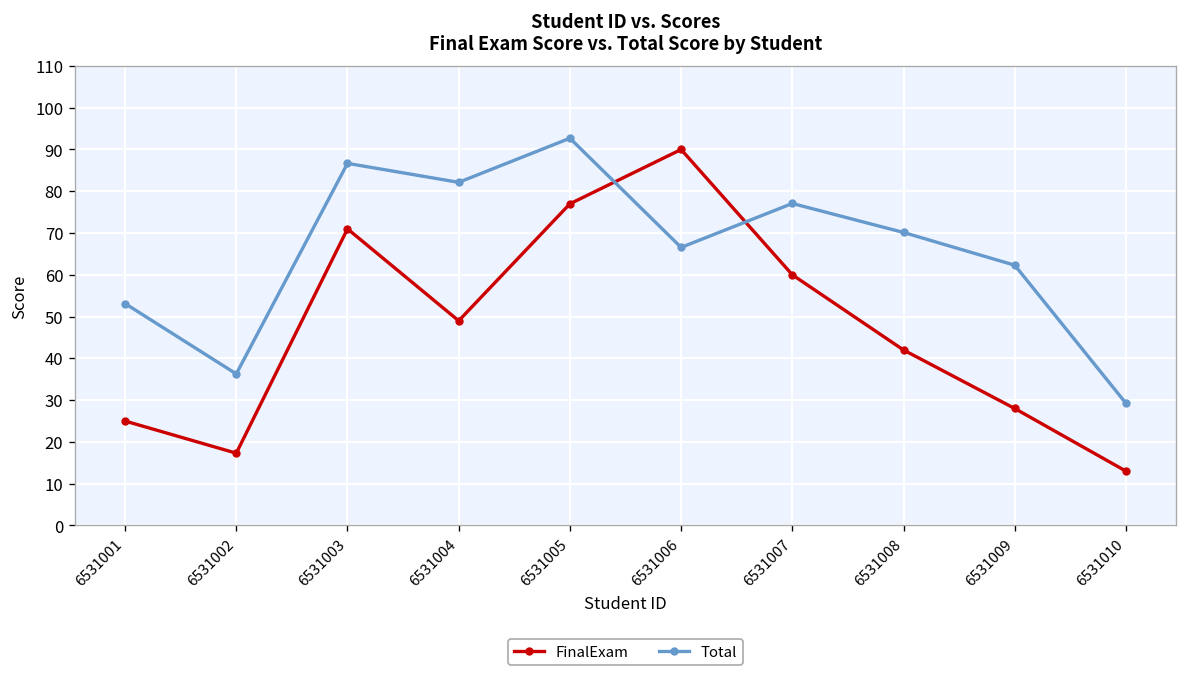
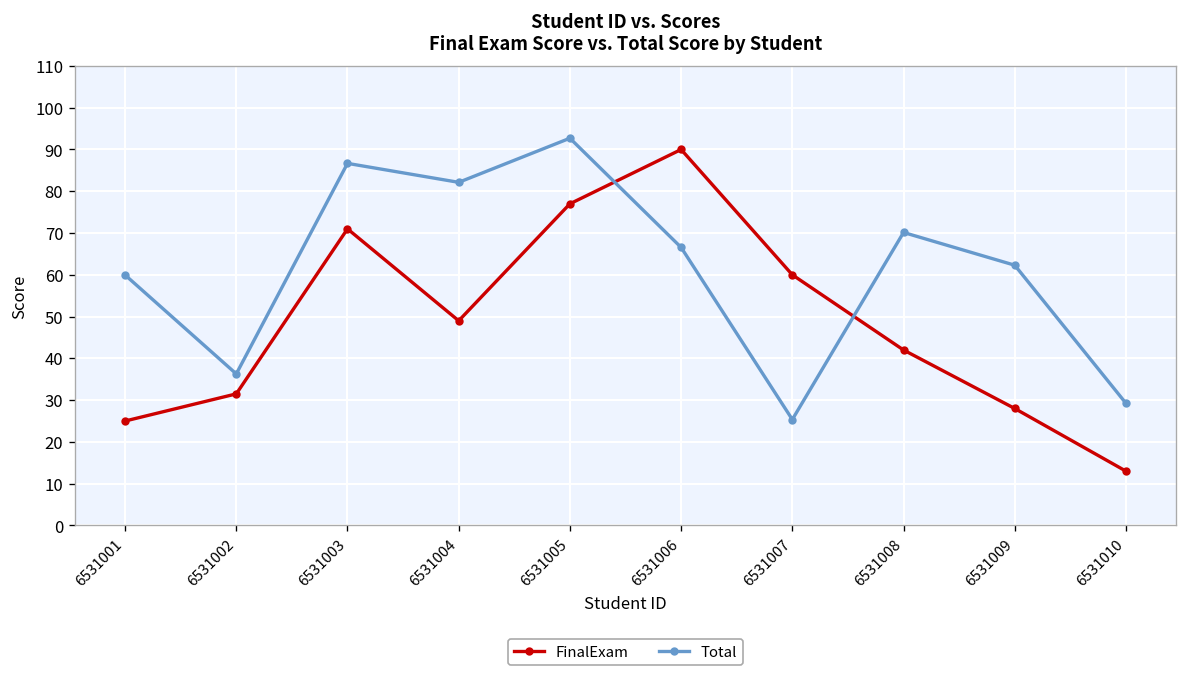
Total, 6531001: 53 -> 60
FinalExam, 6531002: 17 -> 32
Total, 6531007: 77 -> 25
